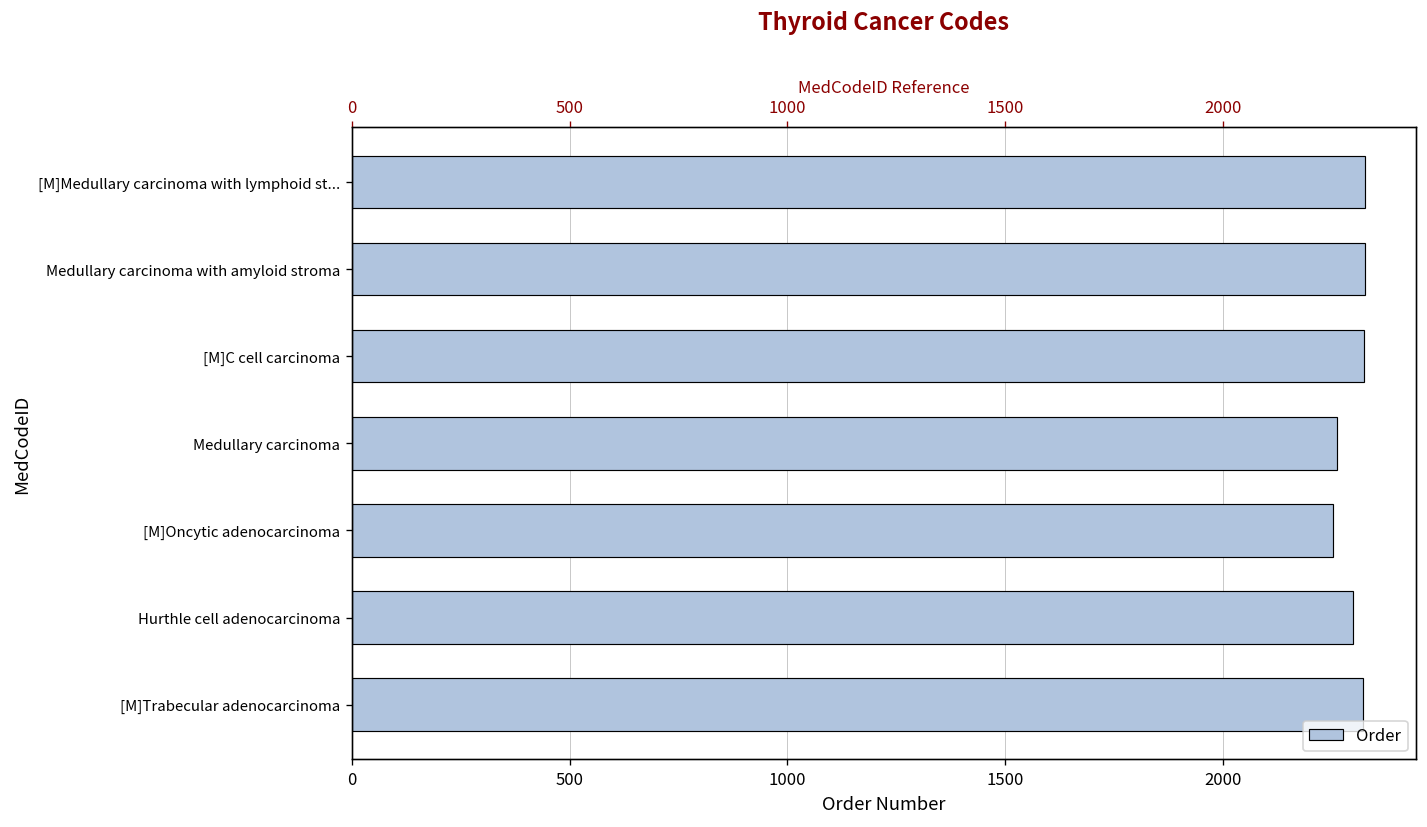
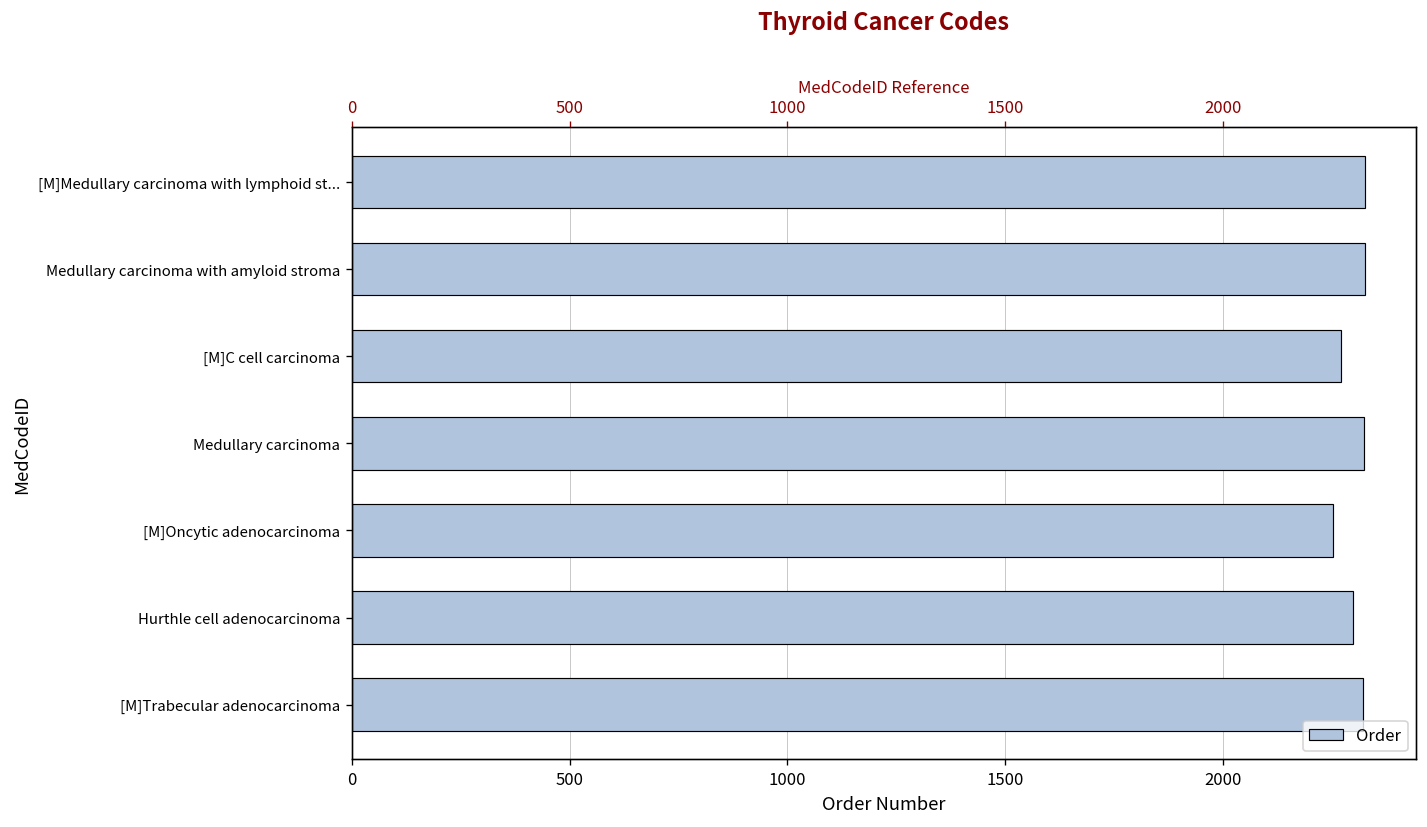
[M]C cell carcinoma: 2330 -> 2270
Medullary carcinoma: 2260 -> 2330
